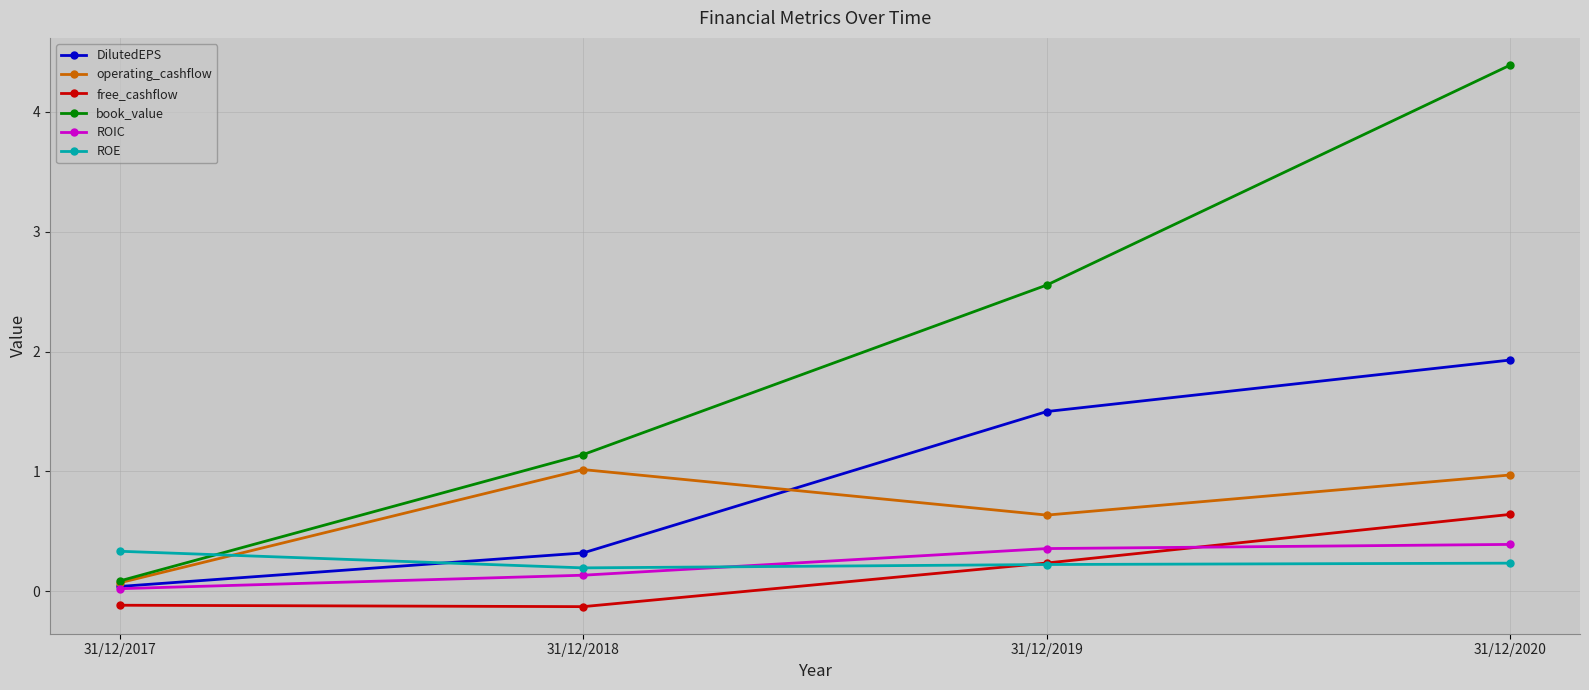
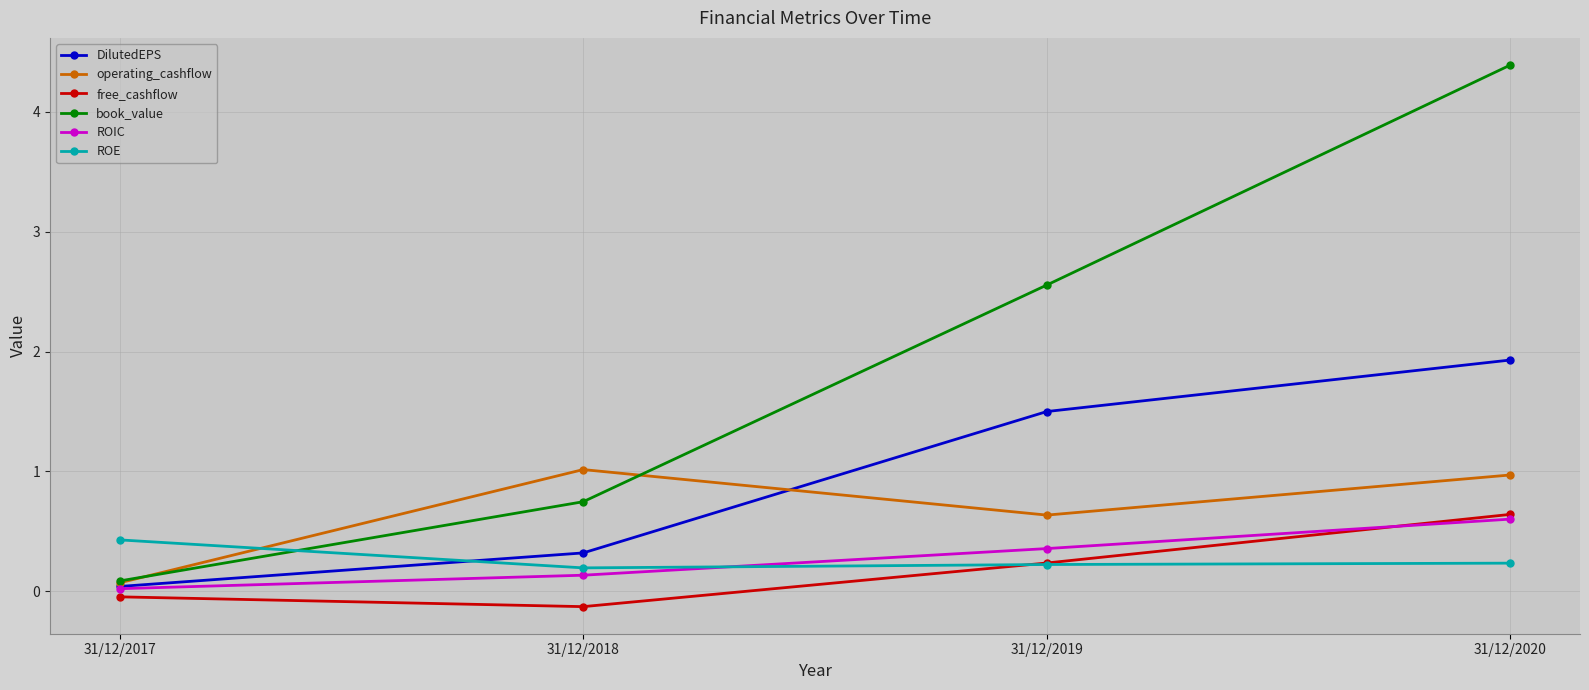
free_cashflow, 31/12/2017: -0.12 -> -0.05
ROE, 31/12/2017: 0.33 -> 0.43
book_value, 31/12/2018: 1.14 -> 0.75
ROIC, 31/12/2020: 0.39 -> 0.60
